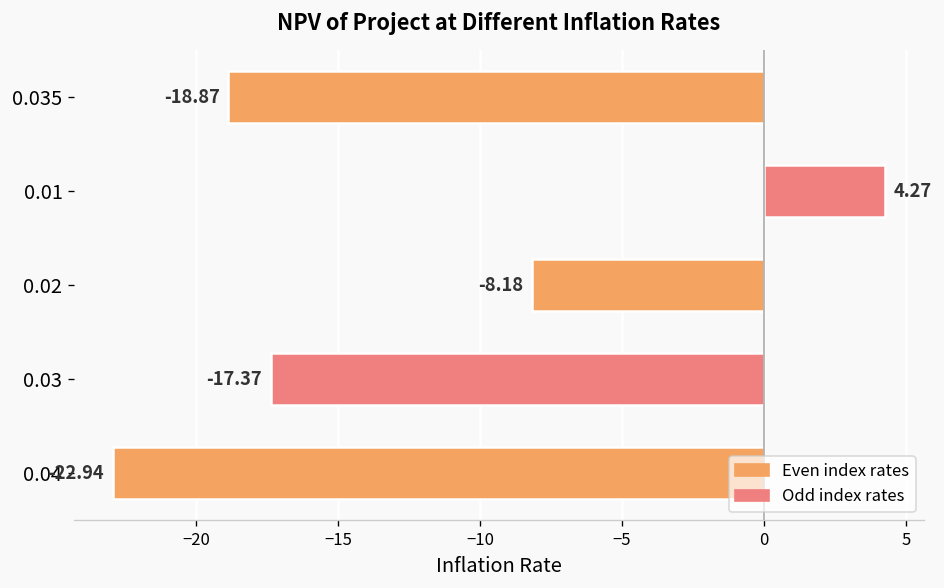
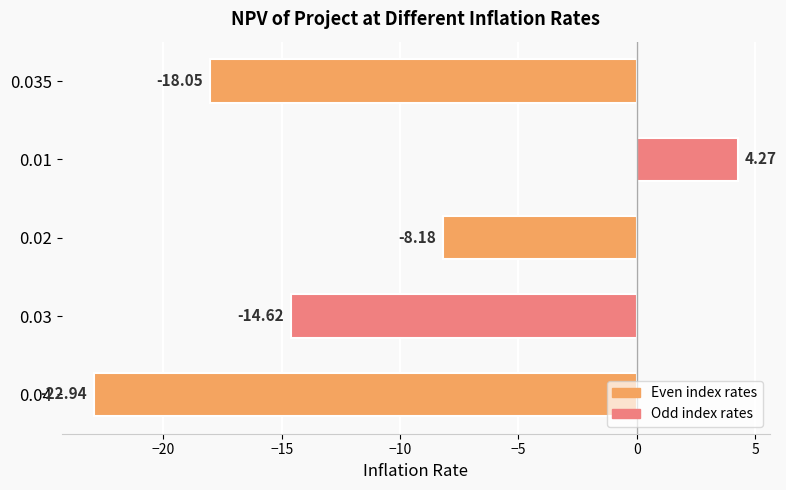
0.035: -18.87 -> -18.05
0.03: -17.37 -> -14.62
